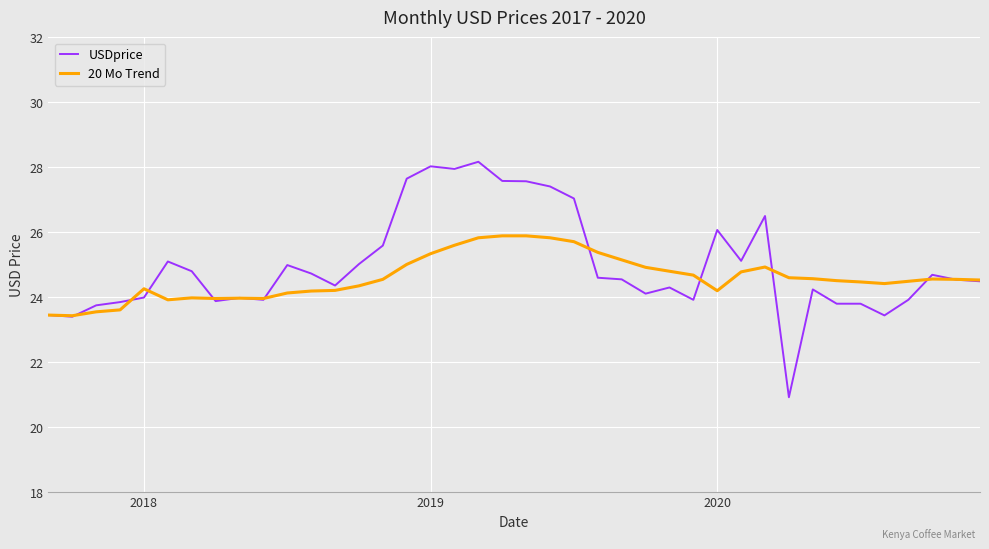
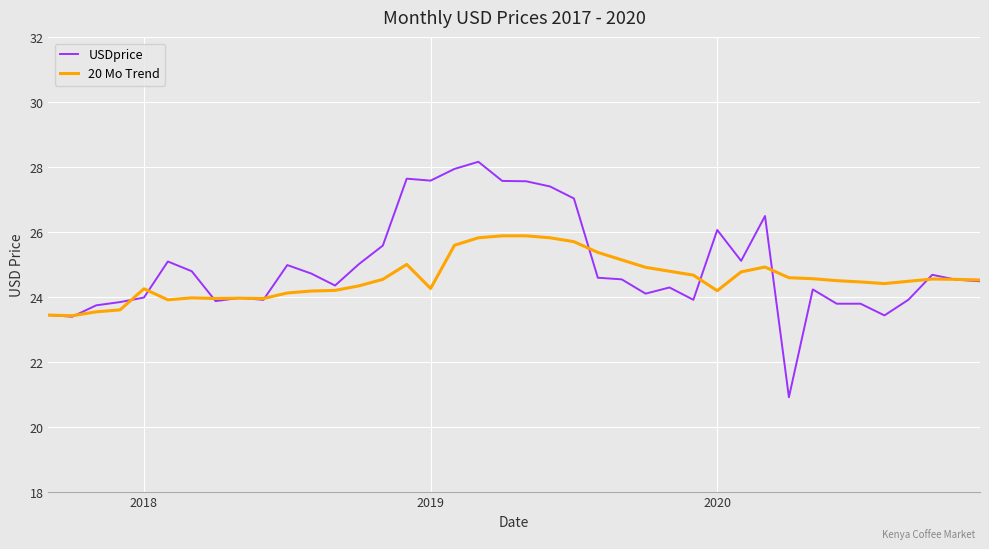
USDprice, 2019: 28.0 -> 27.6
20 Mo Trend, 2019: 25.3 -> 24.3
